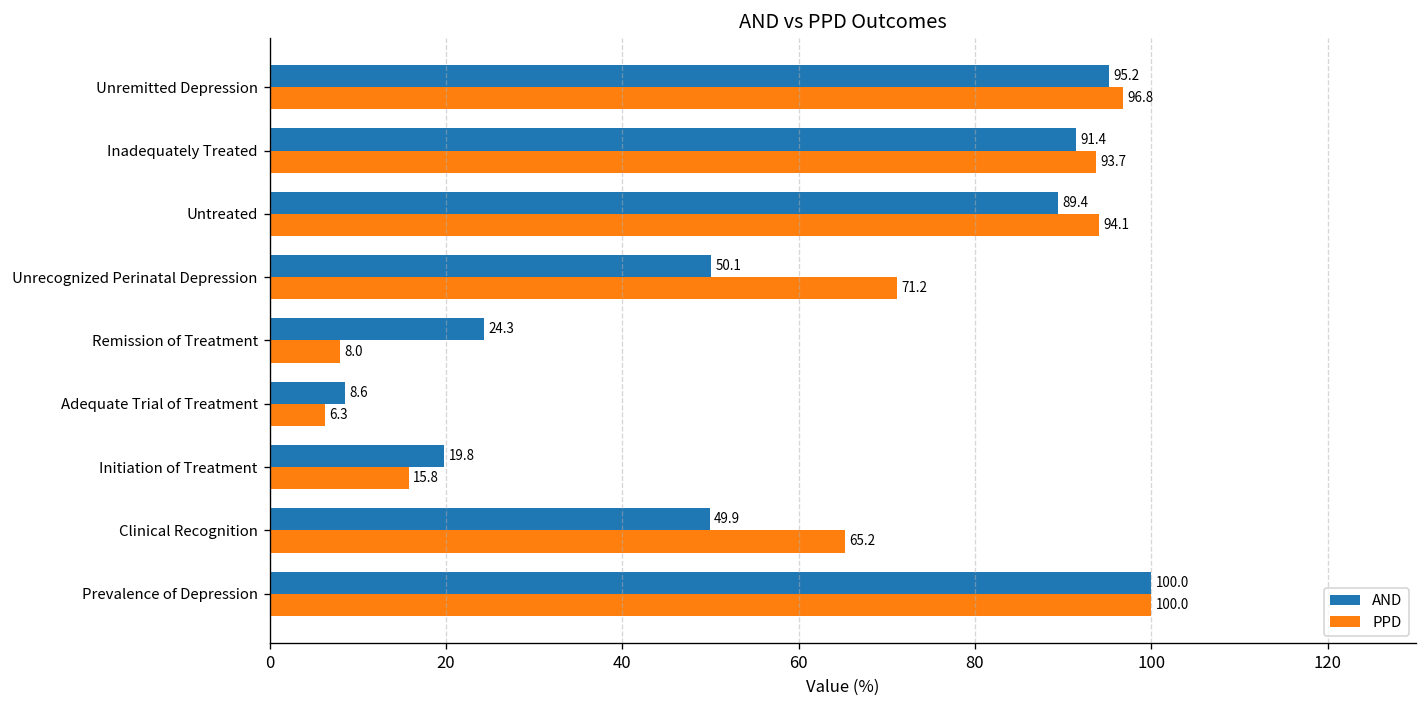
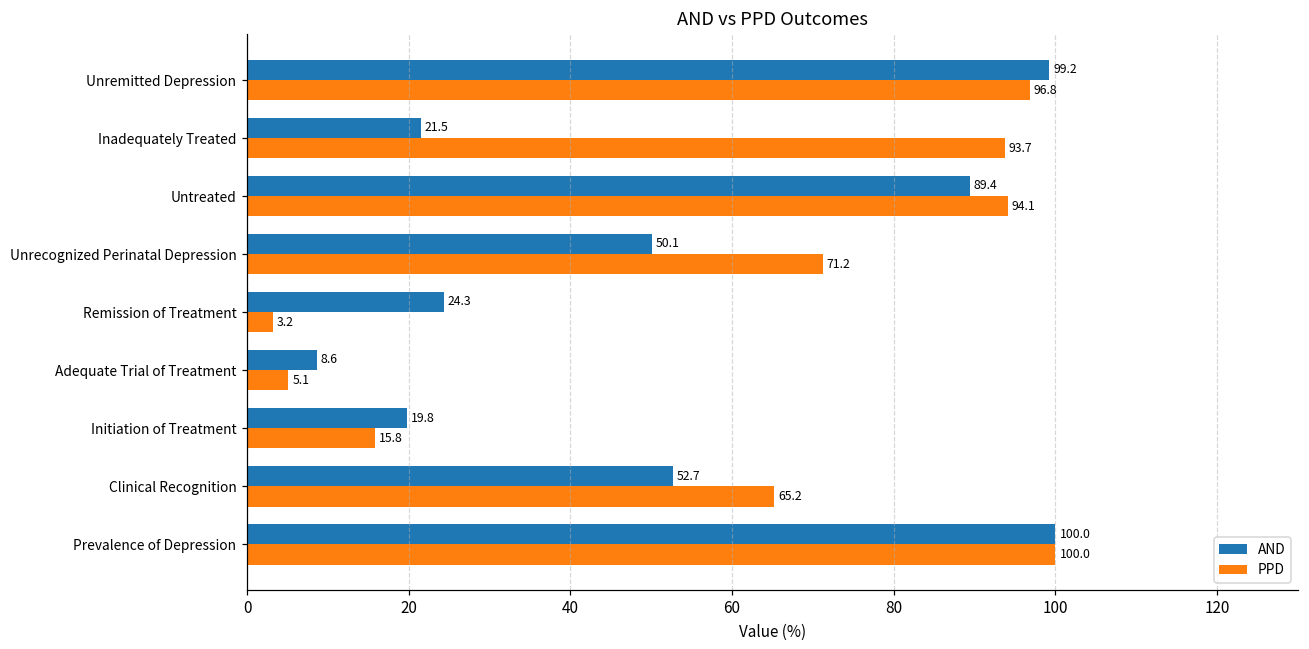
AND, Unremitted Depression: 95.2 -> 99.2
AND, Inadequately Treated: 91.4 -> 21.5
PPD, Remission of Treatment: 8.0 -> 3.2
PPD, Adequate Trial of Treatment: 6.3 -> 5.1
AND, Clinical Recognition: 49.9 -> 52.7
